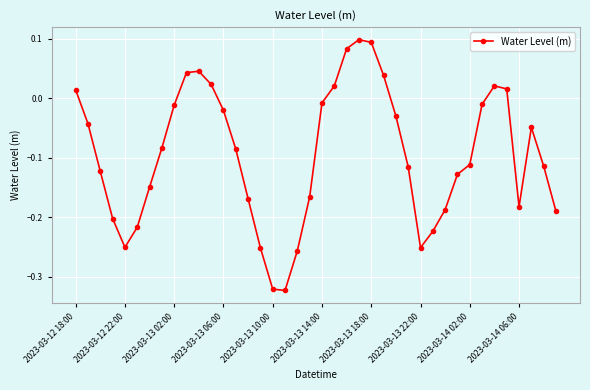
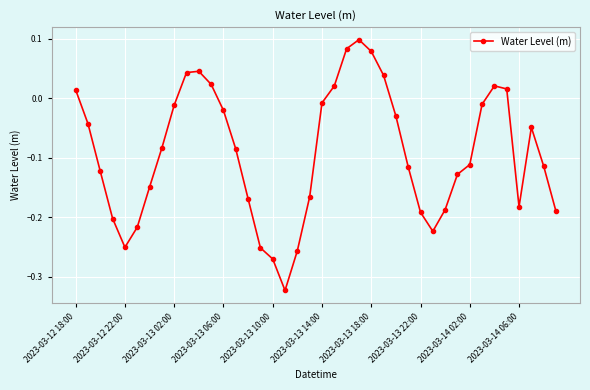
2023-03-13 10:00: -0.32 -> -0.27
2023-03-13 18:00: 0.09 -> 0.08
2023-03-13 22:00: -0.25 -> -0.19
